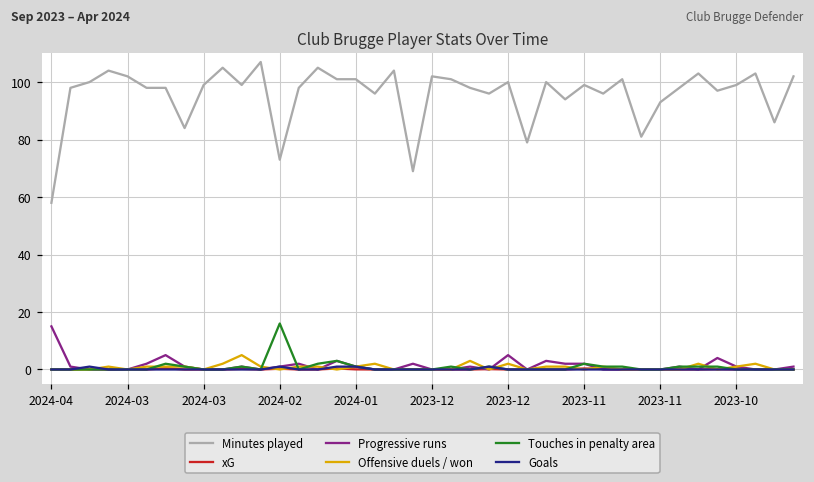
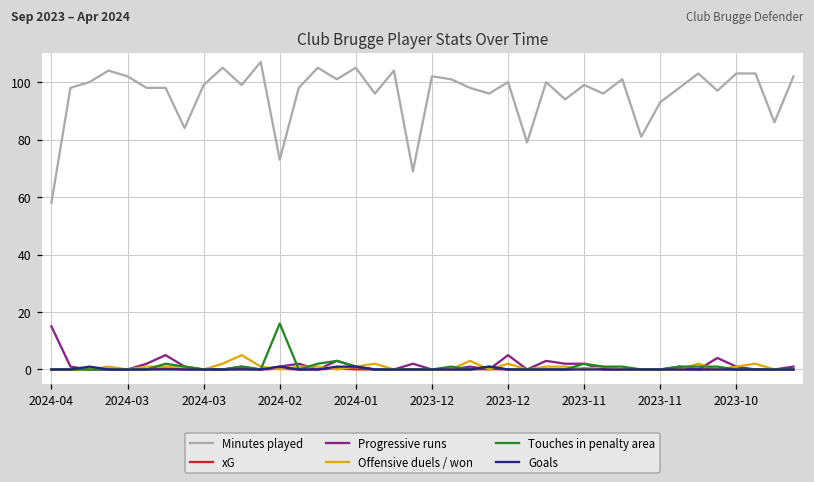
Minutes played, 2024-01: 101 -> 105
Minutes played, 2023-10: 99 -> 103
